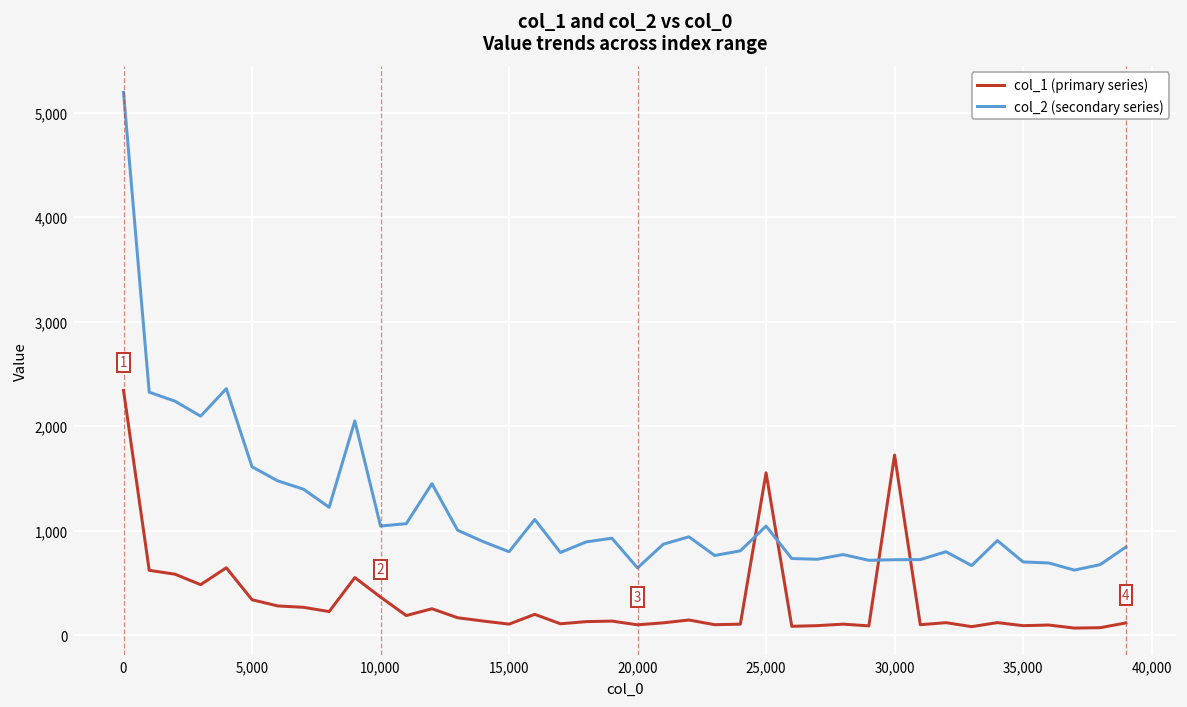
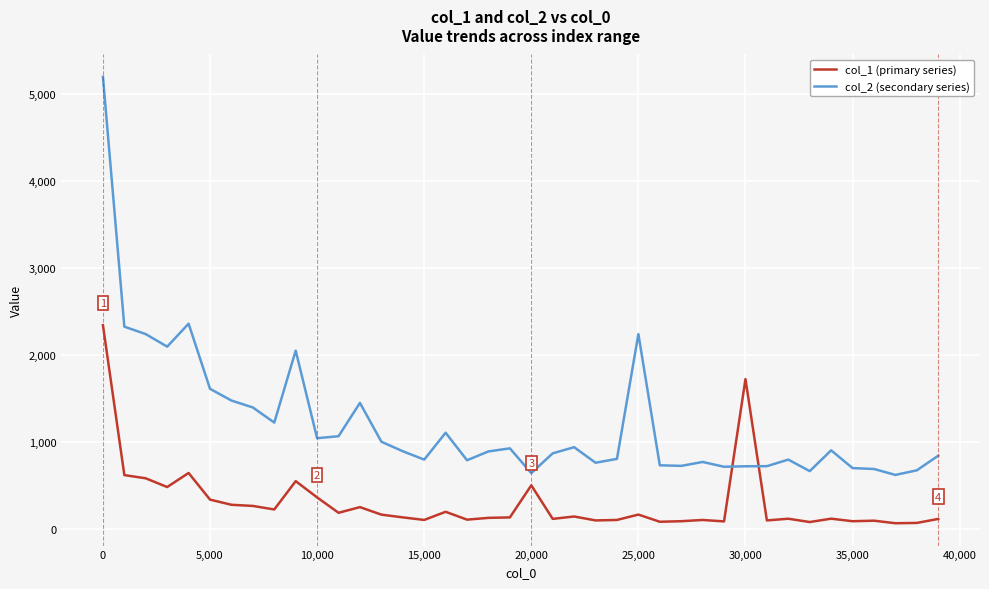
col_1 (primary series), 20,000: 100 -> 500
col_1 (primary series), 25,000: 1,600 -> 200
col_2 (secondary series), 25,000: 1,000 -> 2,200
